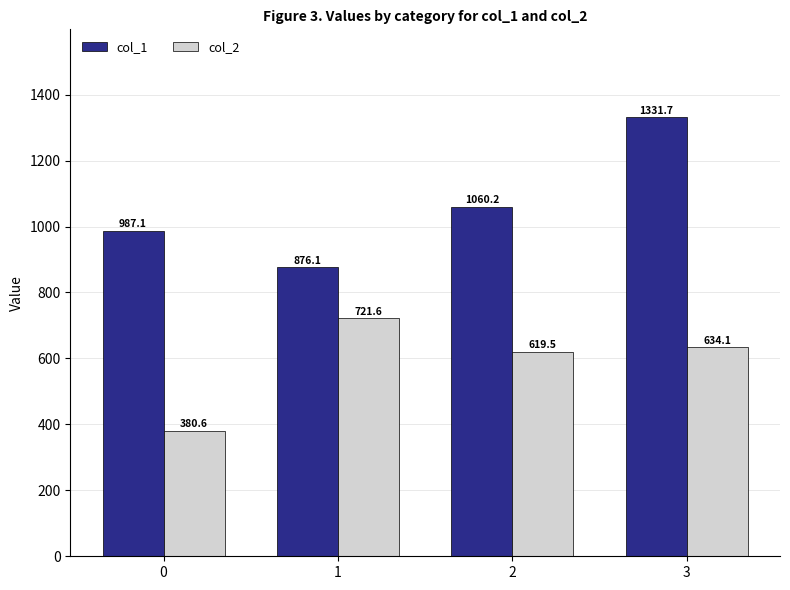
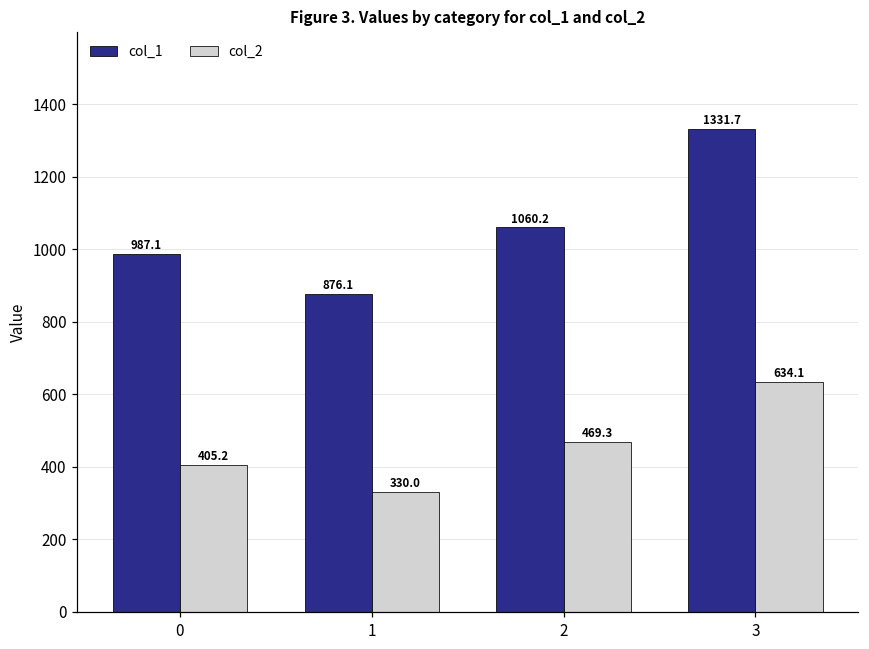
col_2, 0: 380.6 -> 405.2
col_2, 1: 721.6 -> 330.0
col_2, 2: 619.5 -> 469.3
